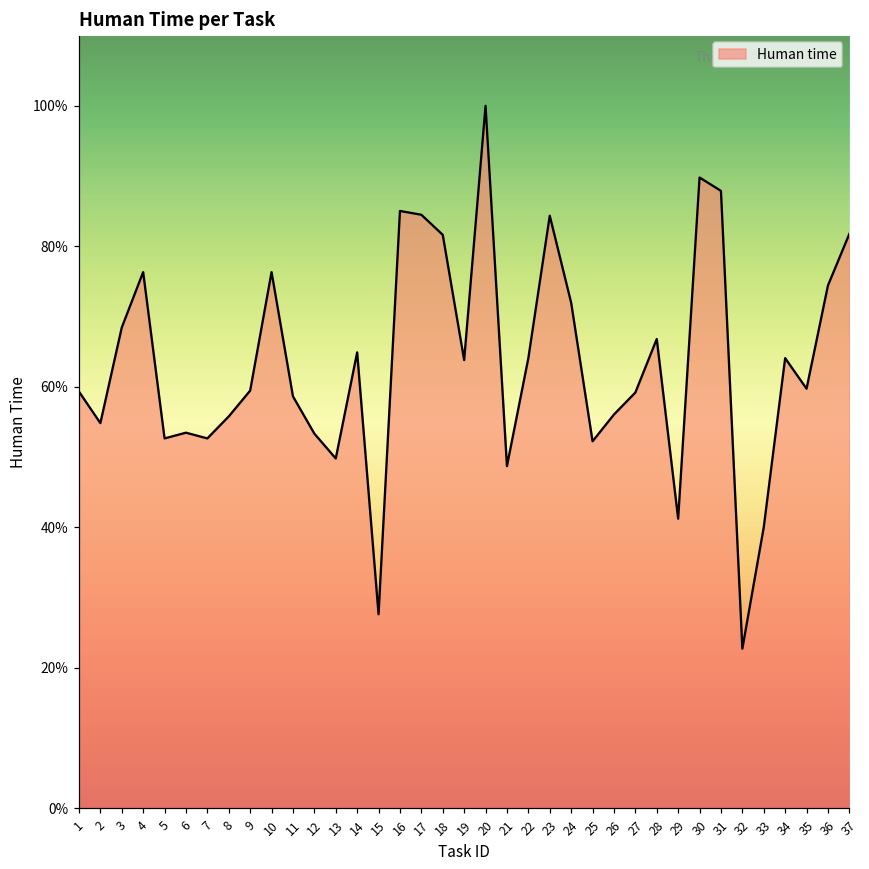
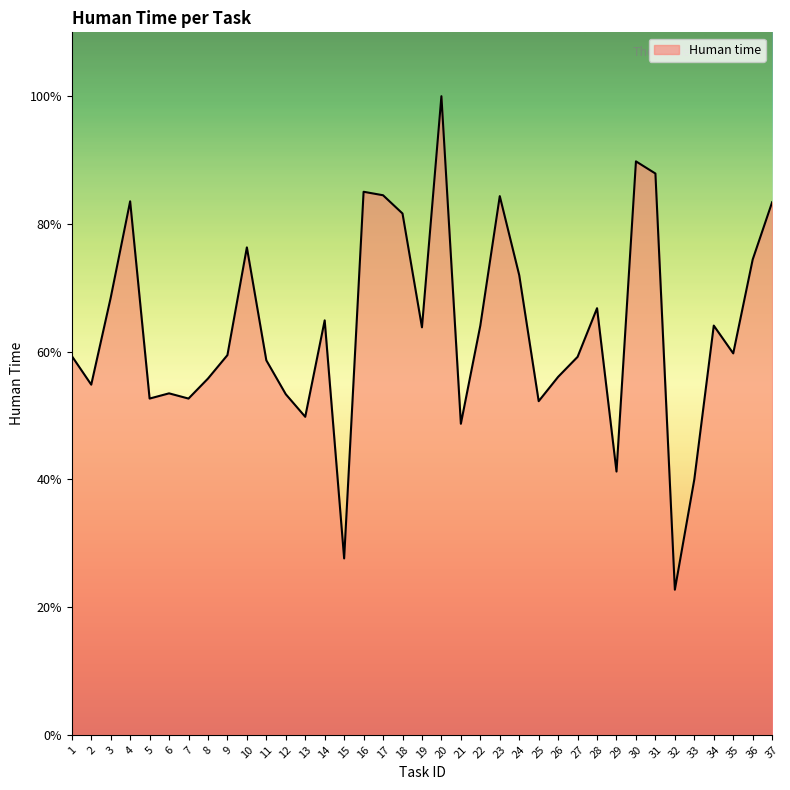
4: 76% -> 84%
37: 82% -> 83%
